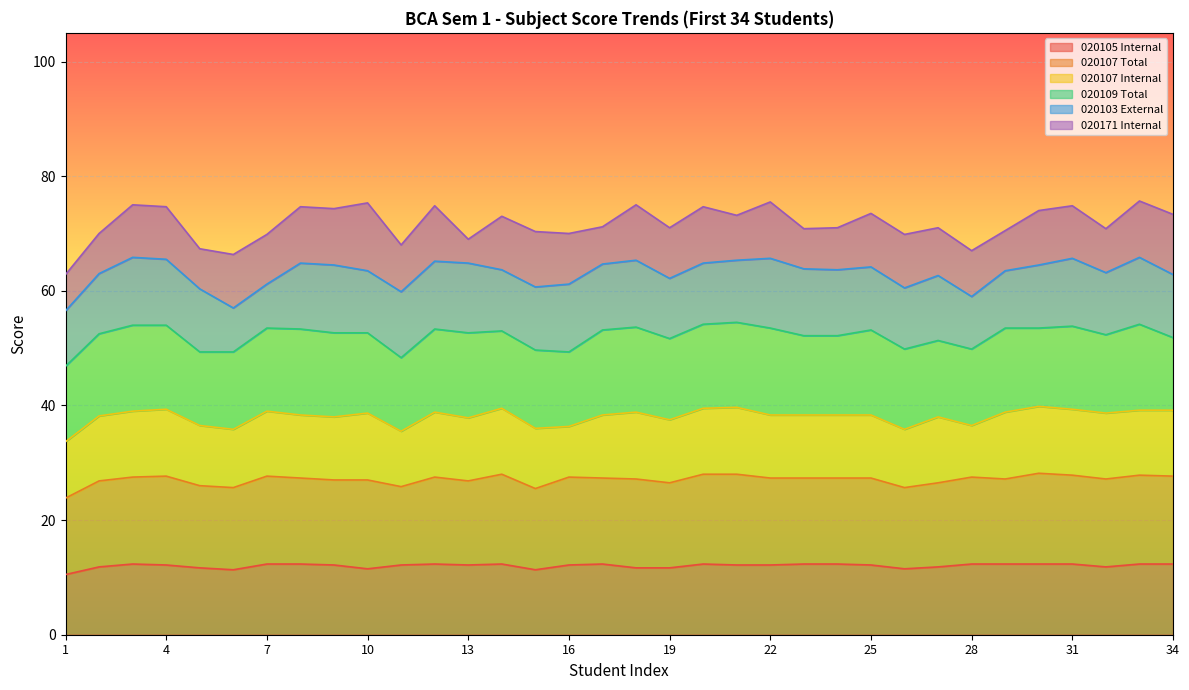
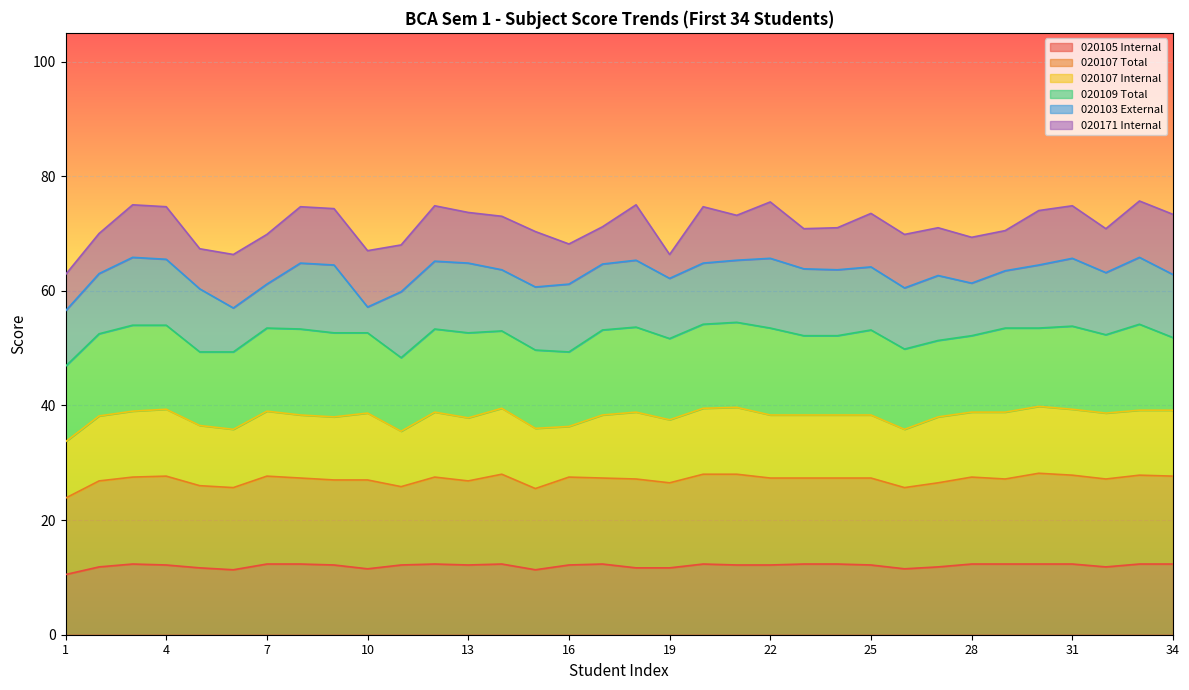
020103 External, 10: 11 -> 5
020171 Internal, 10: 12 -> 10
020171 Internal, 13: 4 -> 9
020171 Internal, 16: 9 -> 7
020171 Internal, 19: 9 -> 4
020107 Internal, 28: 9 -> 11
